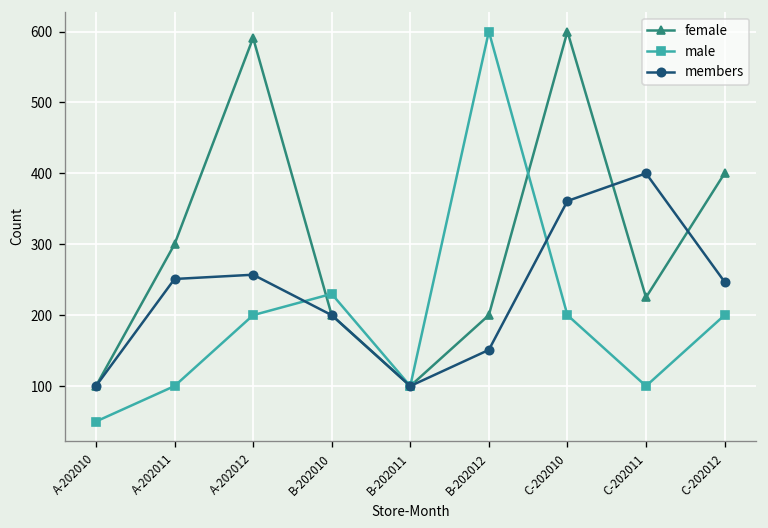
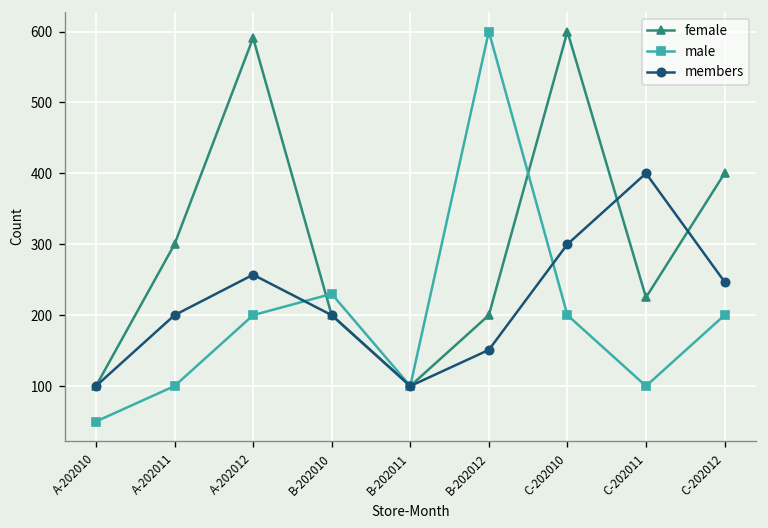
members, A-202011: 250 -> 200
members, C-202010: 360 -> 300
